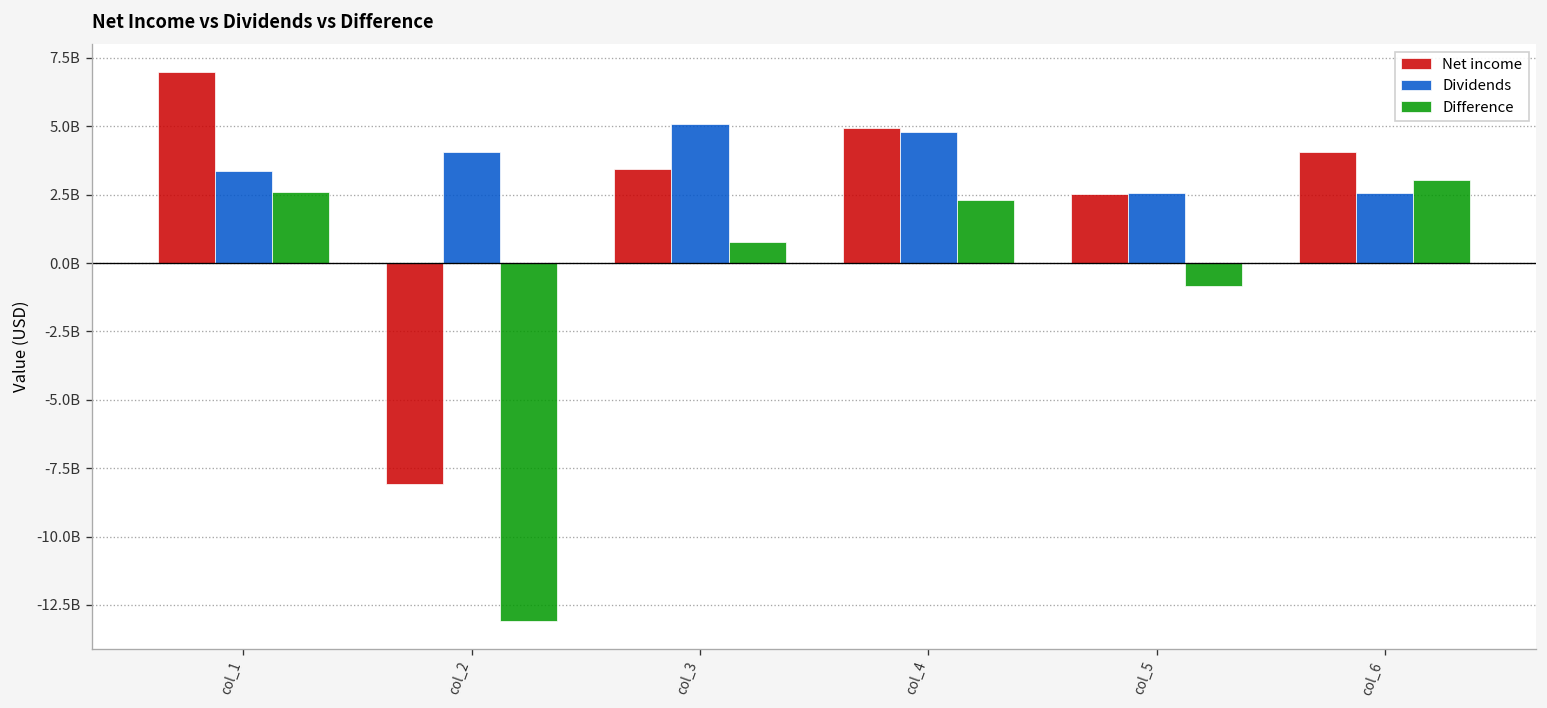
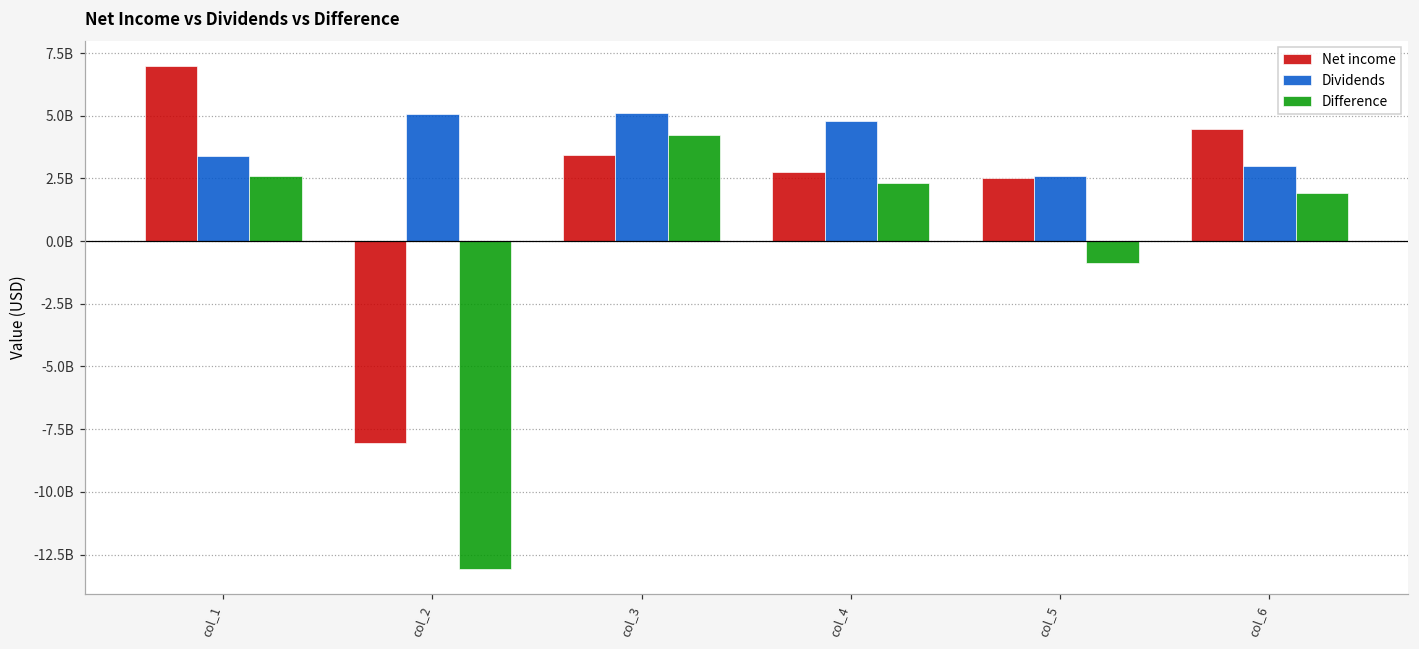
Dividends, col_2: 4100000000 -> 5100000000
Difference, col_3: 800000000 -> 4200000000
Net income, col_4: 4900000000 -> 2800000000
Net income, col_6: 4100000000 -> 4500000000
Dividends, col_6: 2500000000 -> 3000000000
Difference, col_6: 3000000000 -> 1900000000
